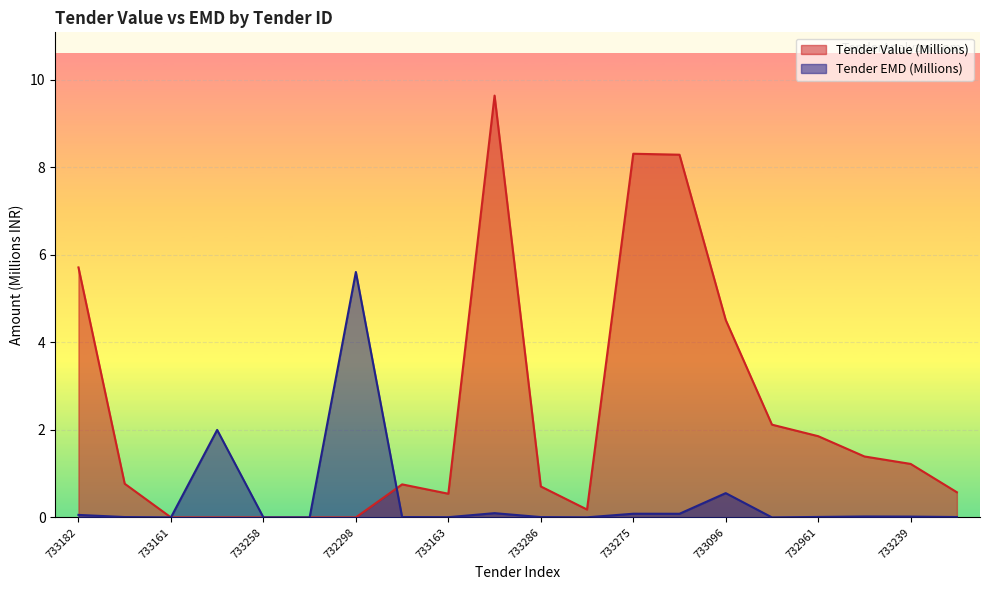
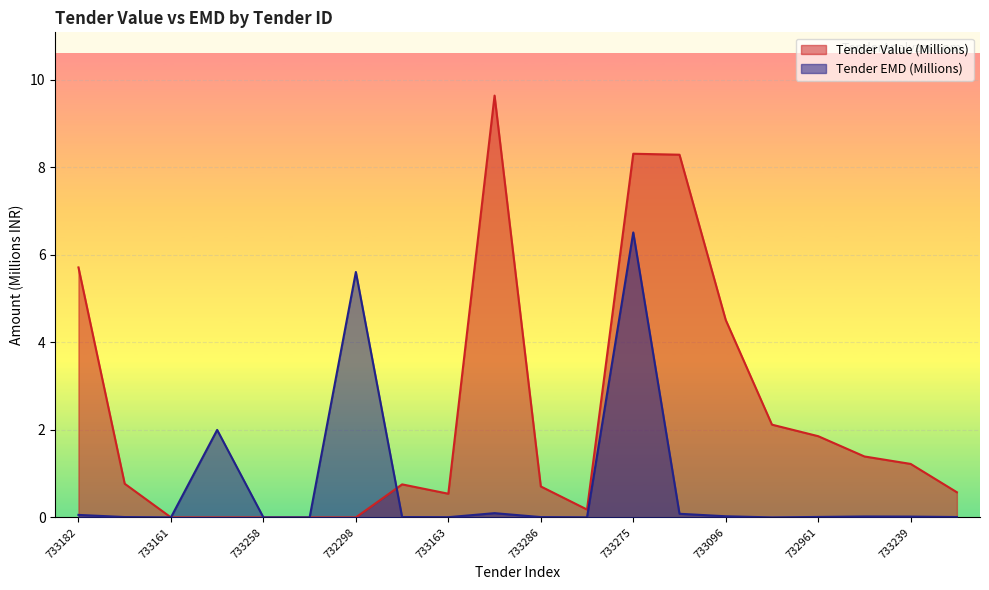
Tender EMD (Millions), 733275: 0.1 -> 6.5
Tender EMD (Millions), 733096: 0.6 -> 0.0
